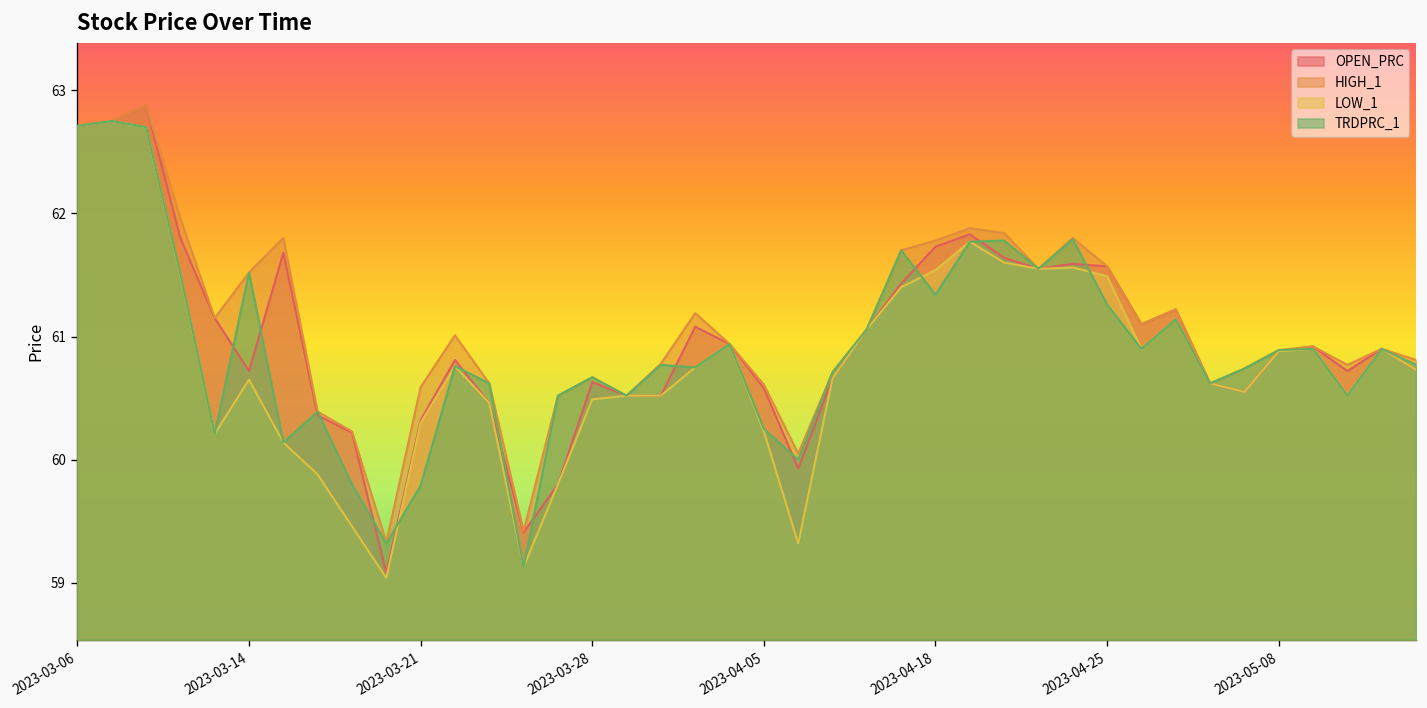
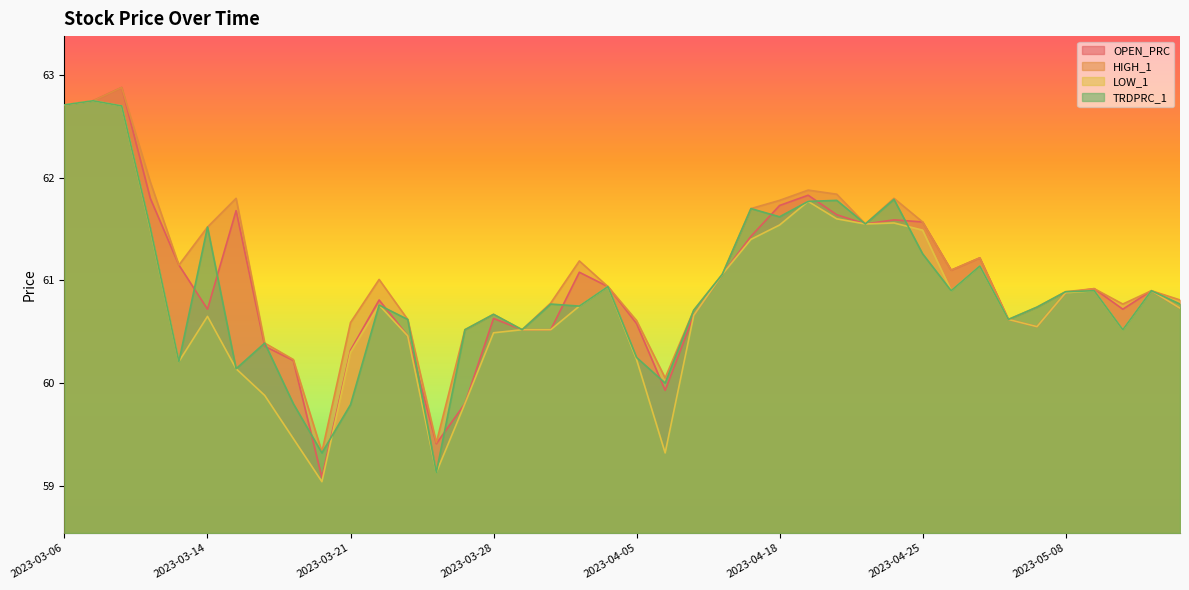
TRDPRC_1, 2023-04-18: 61.34 -> 61.62
